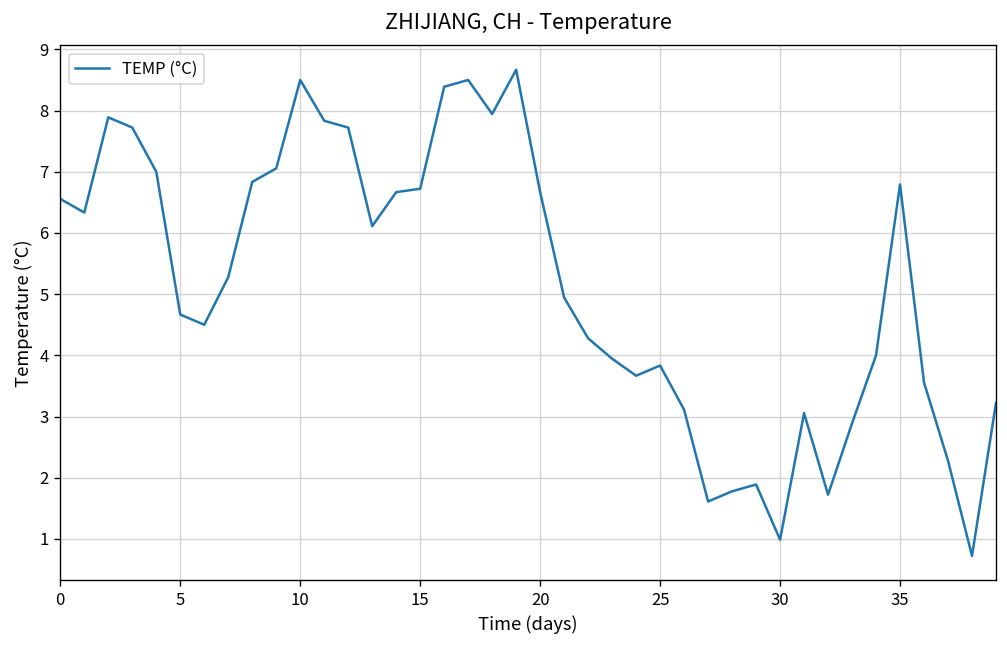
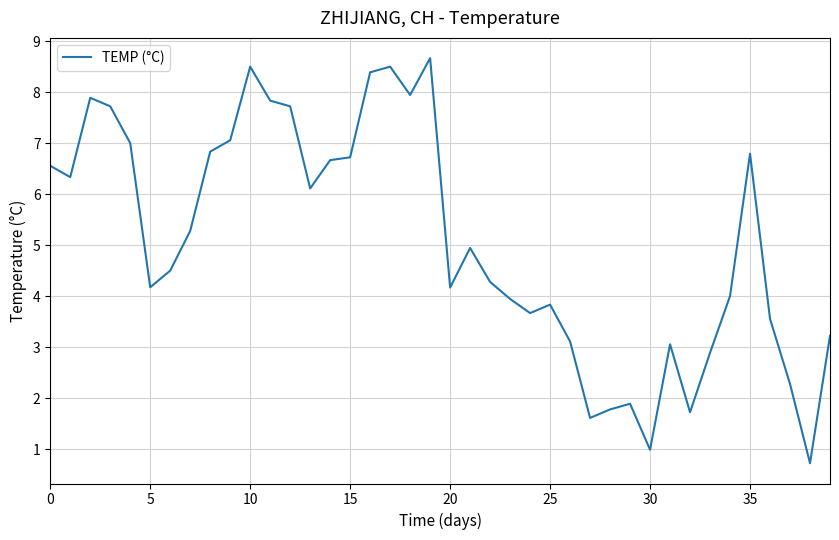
5: 4.7 -> 4.2
20: 6.7 -> 4.2
